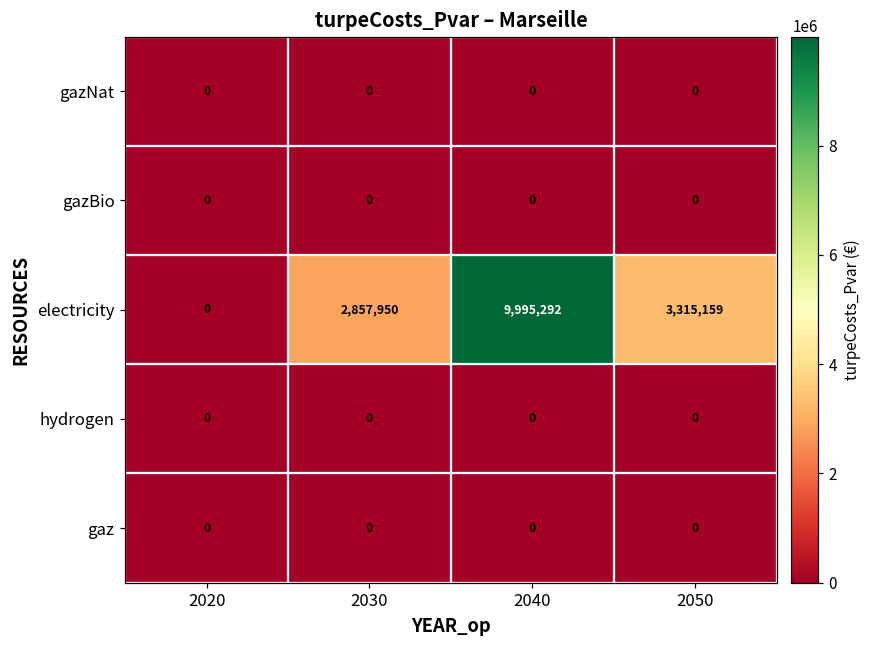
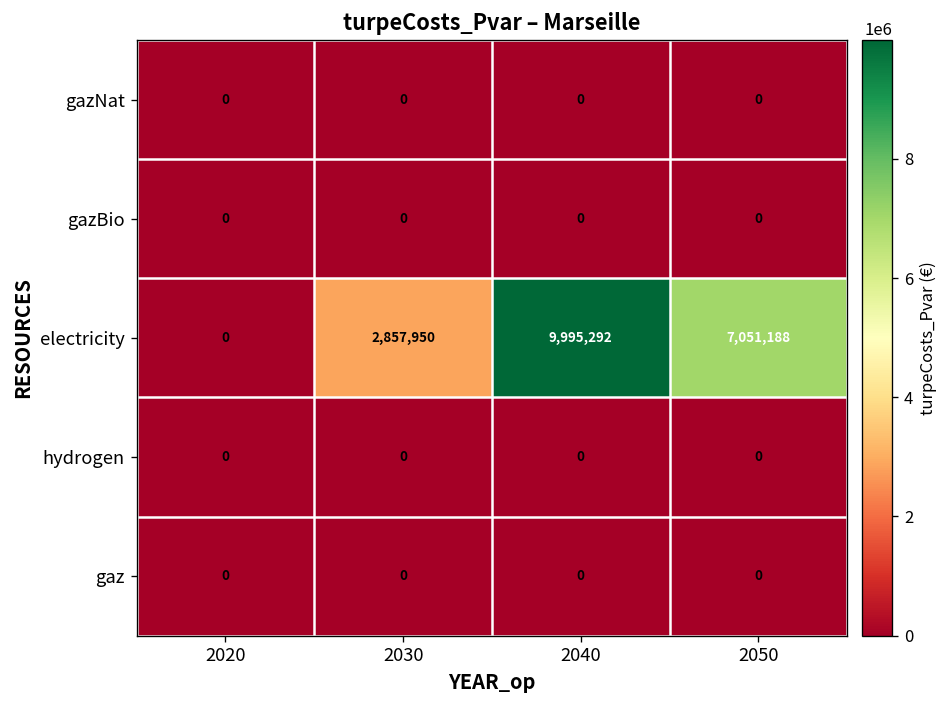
electricity, 2050: 3,315,159 -> 7,051,188
